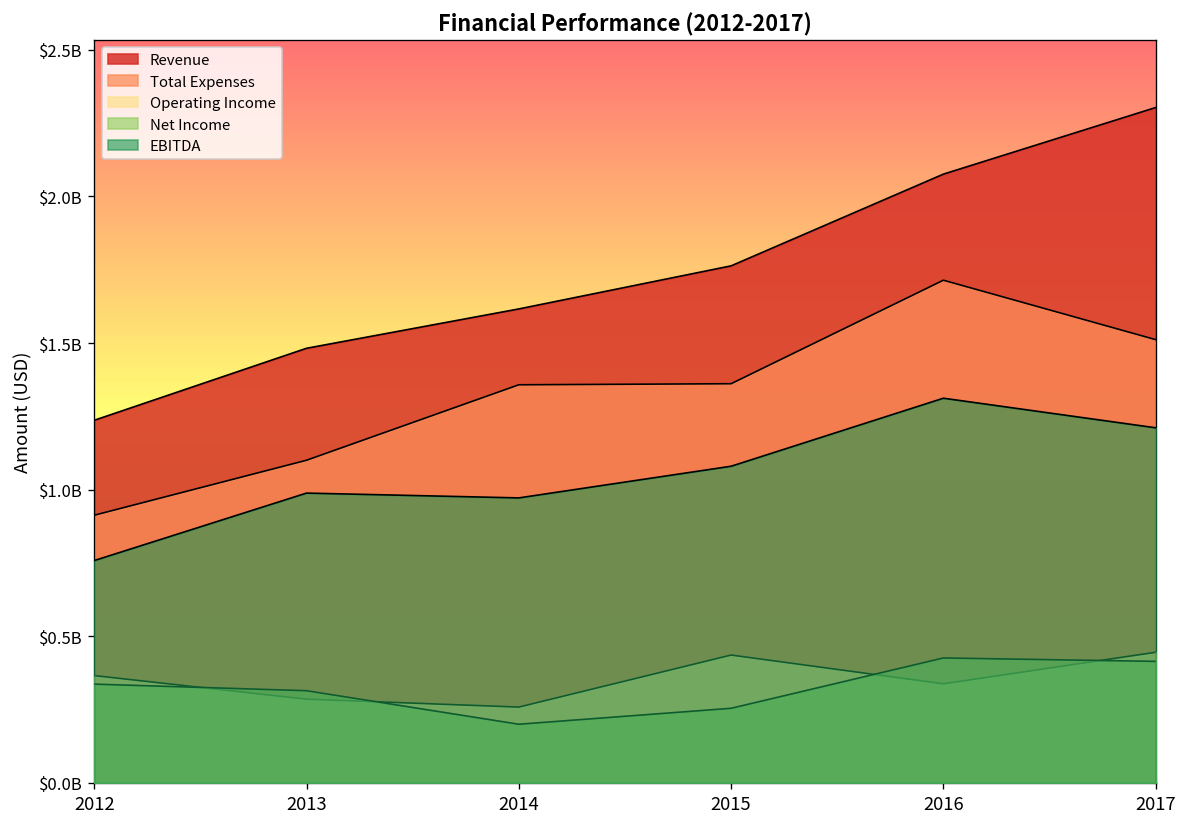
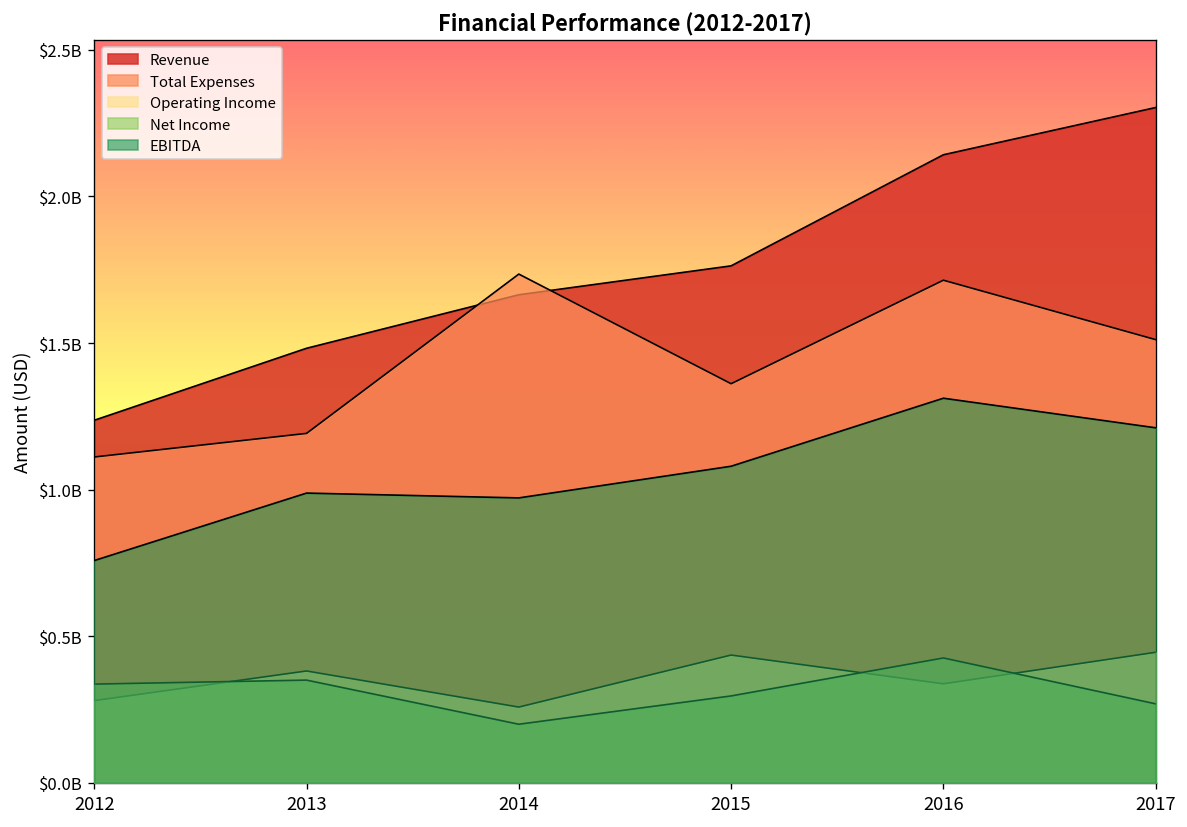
Total Expenses, 2012: $910000000 -> $1110000000
Operating Income, 2012: $370000000 -> $280000000
Total Expenses, 2013: $1100000000 -> $1190000000
Operating Income, 2013: $290000000 -> $380000000
Net Income, 2013: $310000000 -> $350000000
Revenue, 2014: $1620000000 -> $1660000000
Total Expenses, 2014: $1360000000 -> $1740000000
Net Income, 2015: $250000000 -> $300000000
Revenue, 2016: $2080000000 -> $2140000000
Net Income, 2017: $410000000 -> $270000000
